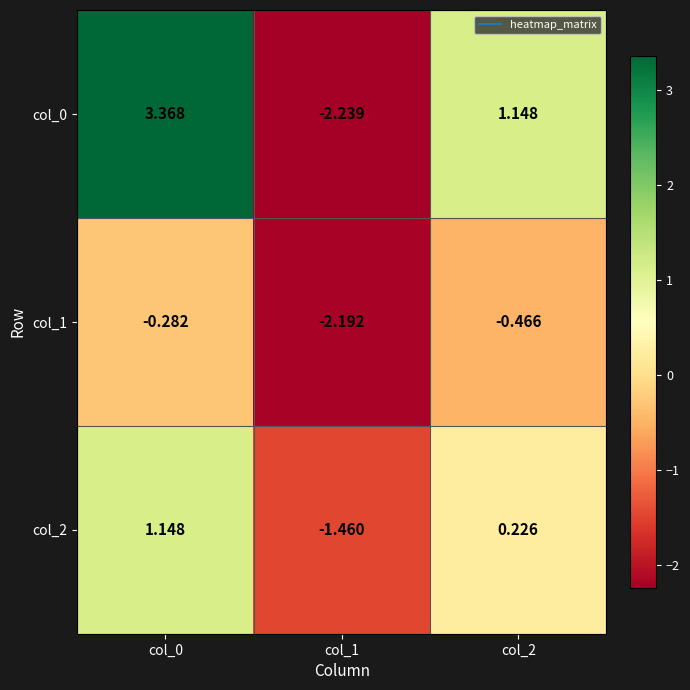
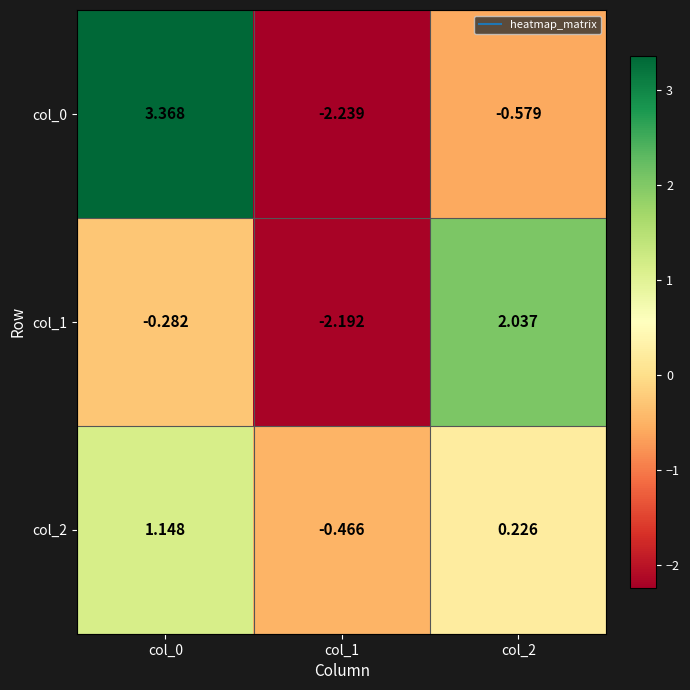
col_0, col_2: 1.148 -> -0.579
col_1, col_2: -0.466 -> 2.037
col_2, col_1: -1.460 -> -0.466
